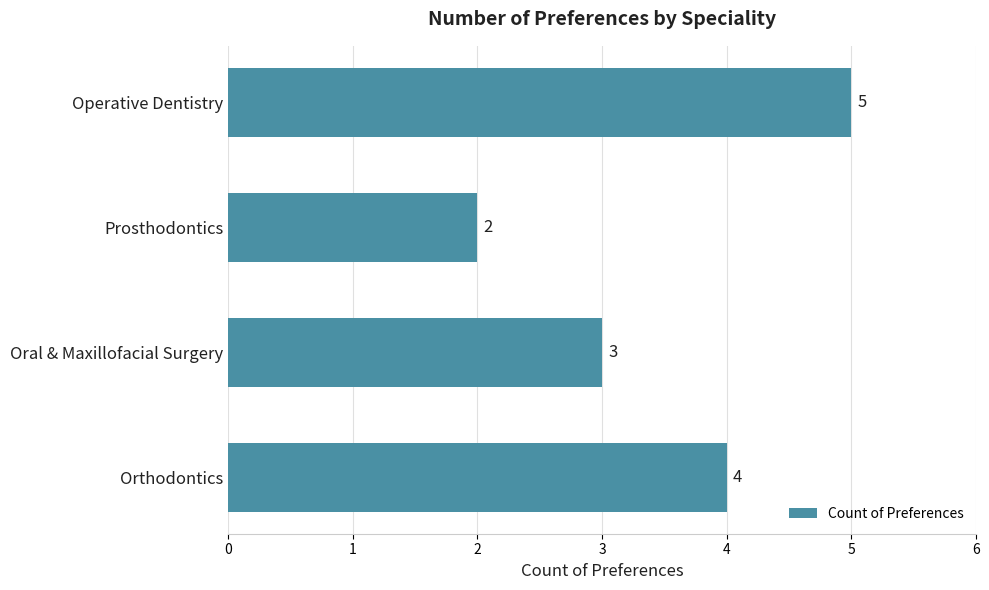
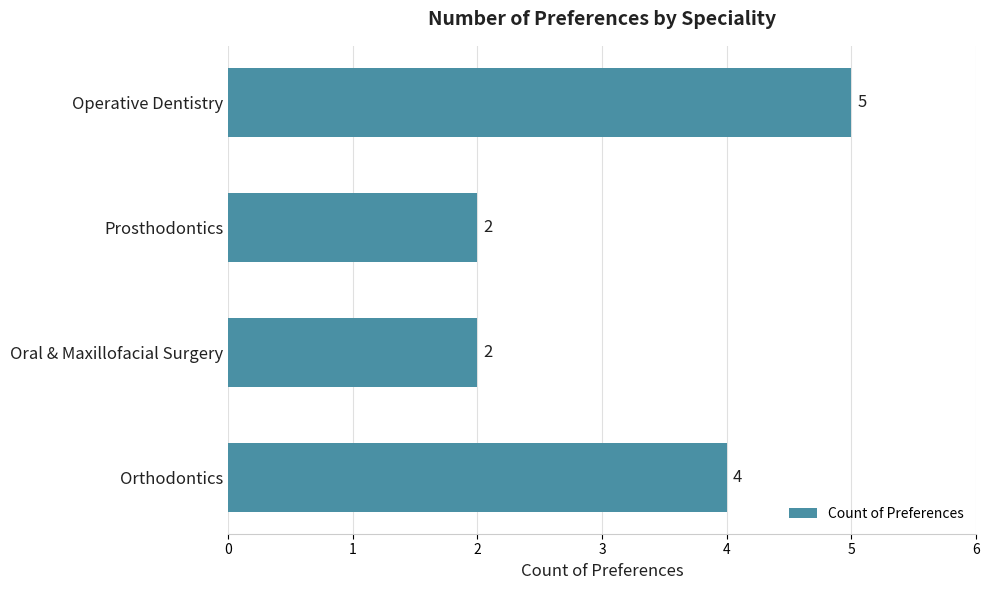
Oral & Maxillofacial Surgery: 3 -> 2
